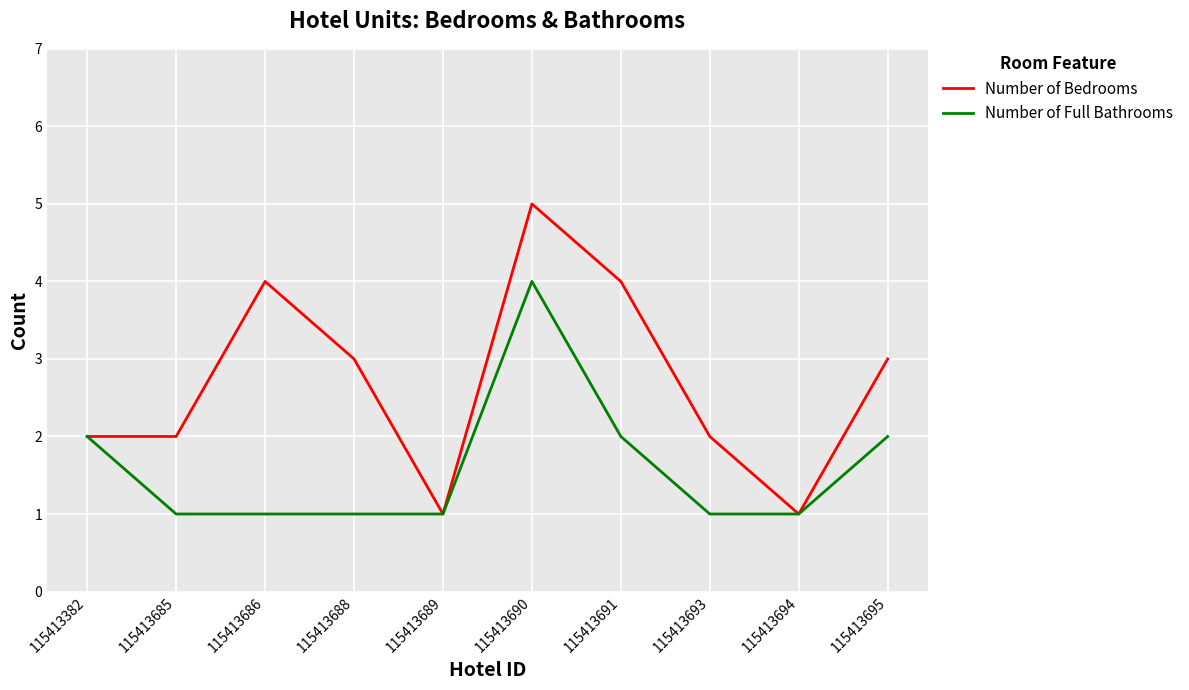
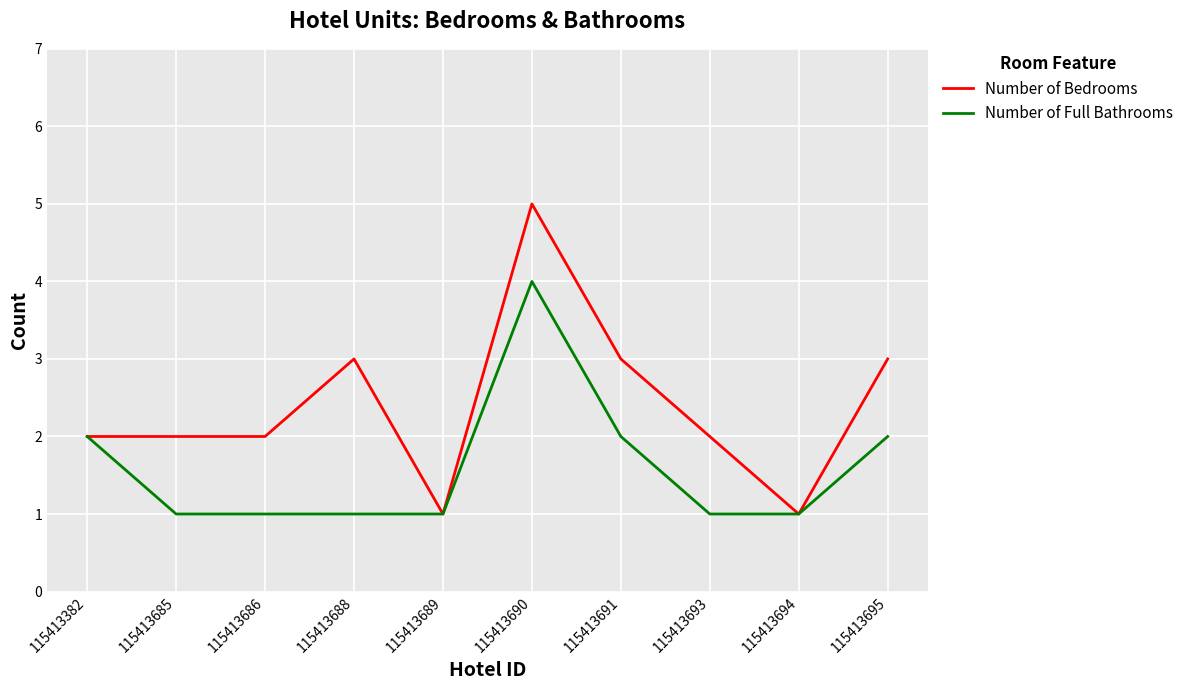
Number of Bedrooms, 115413686: 4 -> 2
Number of Bedrooms, 115413691: 4 -> 3
